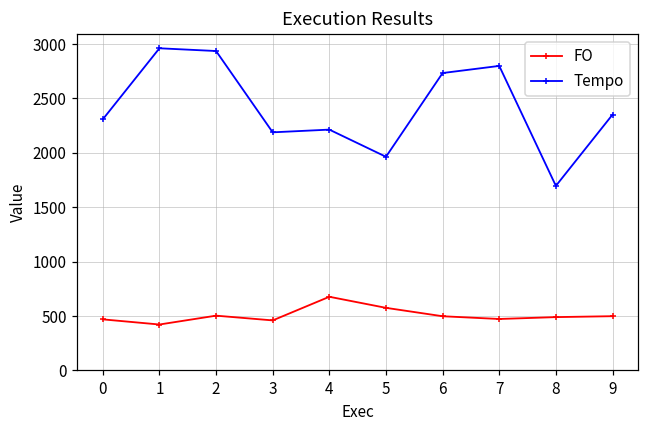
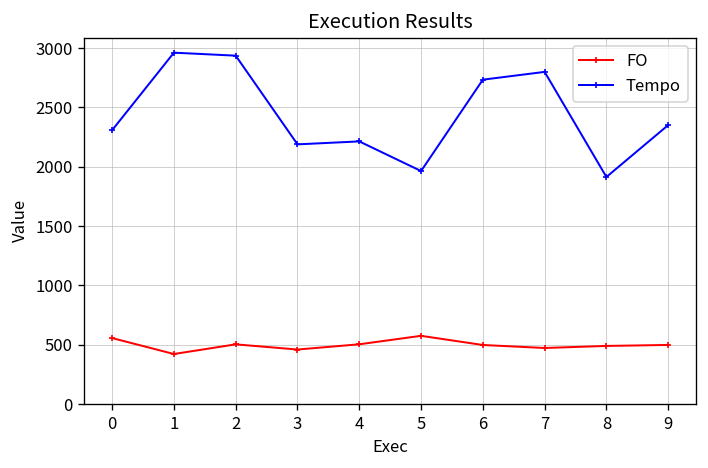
FO, 0: 500 -> 600
FO, 4: 700 -> 500
Tempo, 8: 1700 -> 1900
